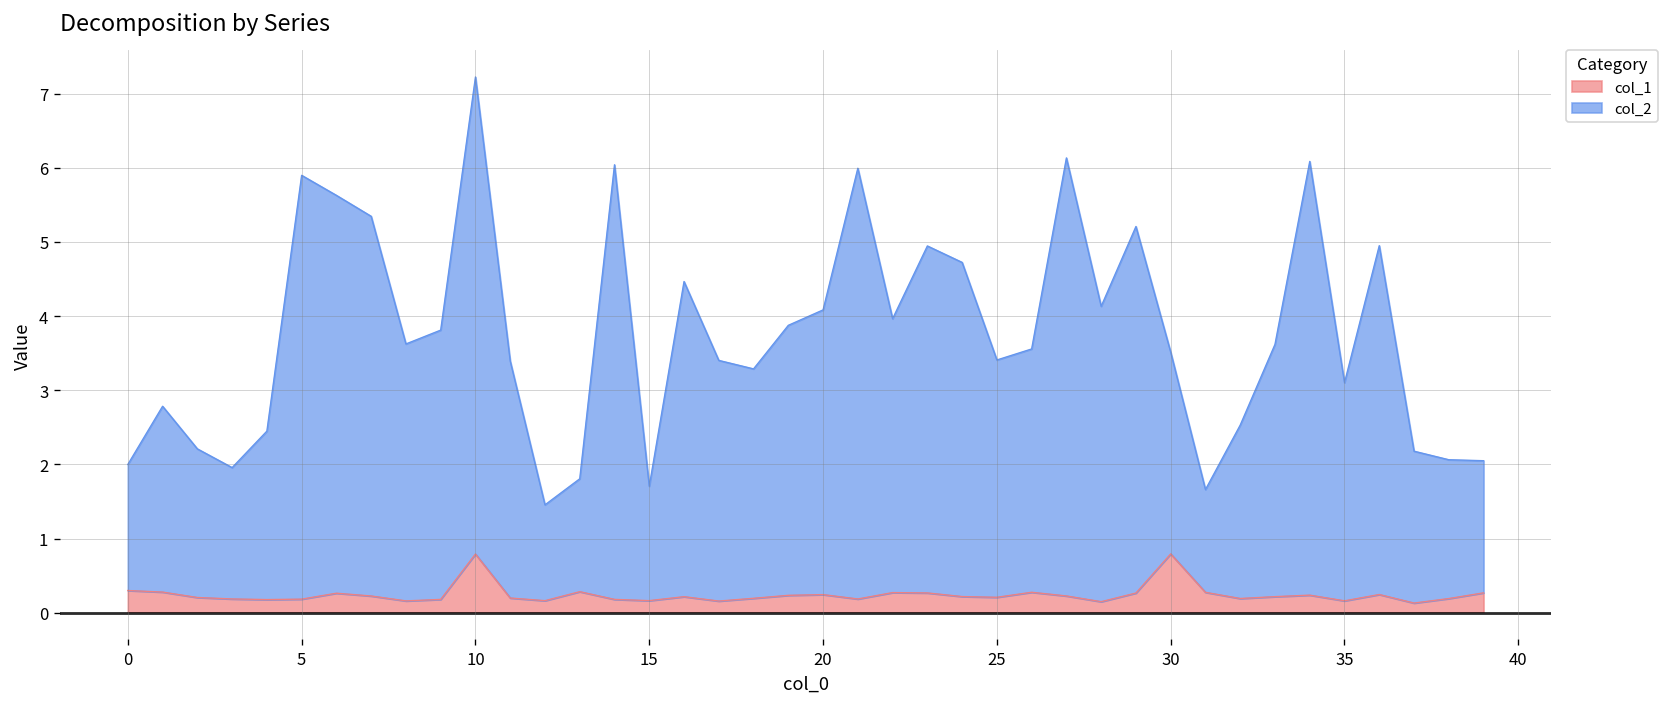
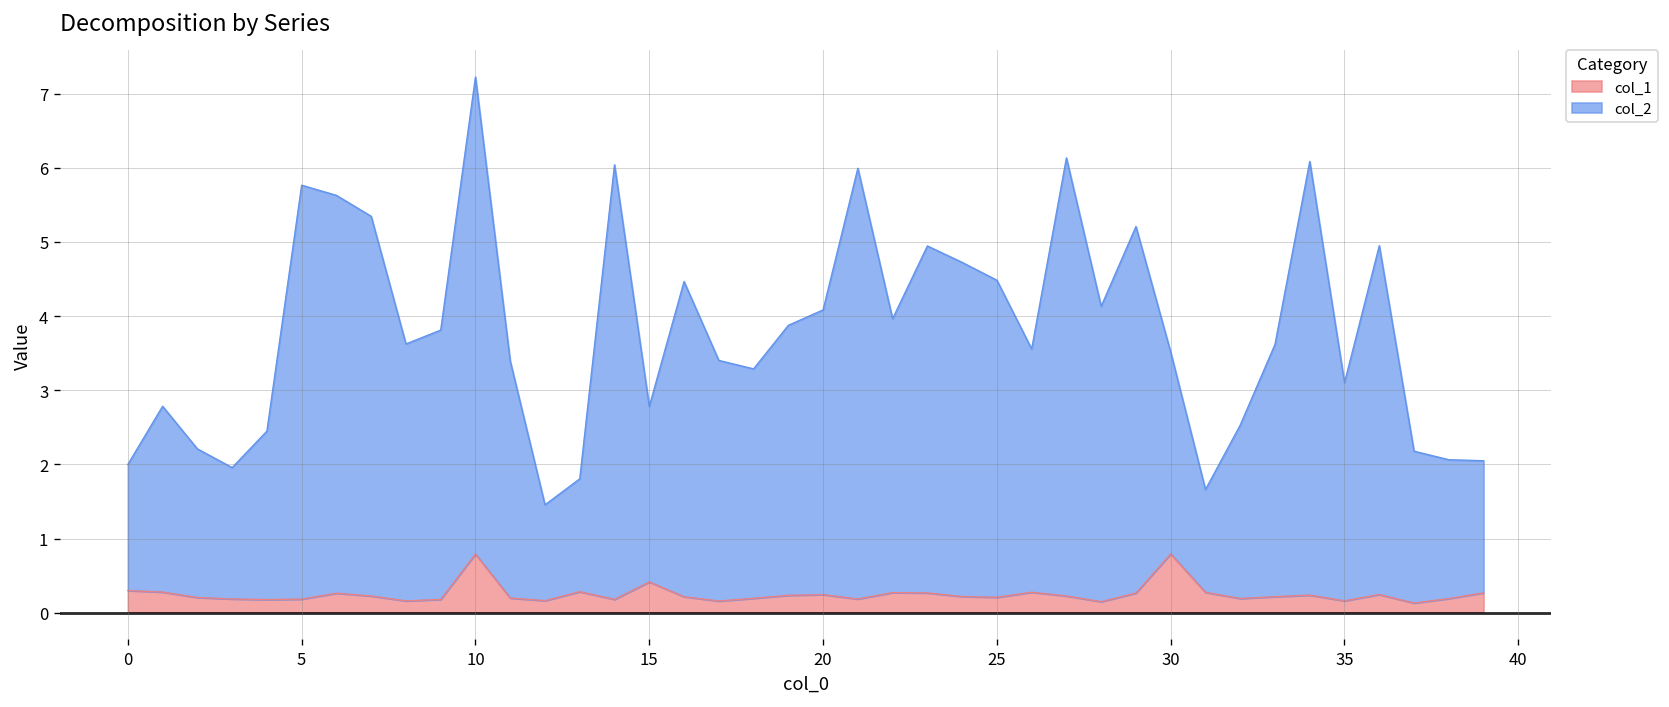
col_2, 5: 5.7 -> 5.6
col_1, 15: 0.2 -> 0.4
col_2, 15: 1.5 -> 2.4
col_2, 25: 3.2 -> 4.3
